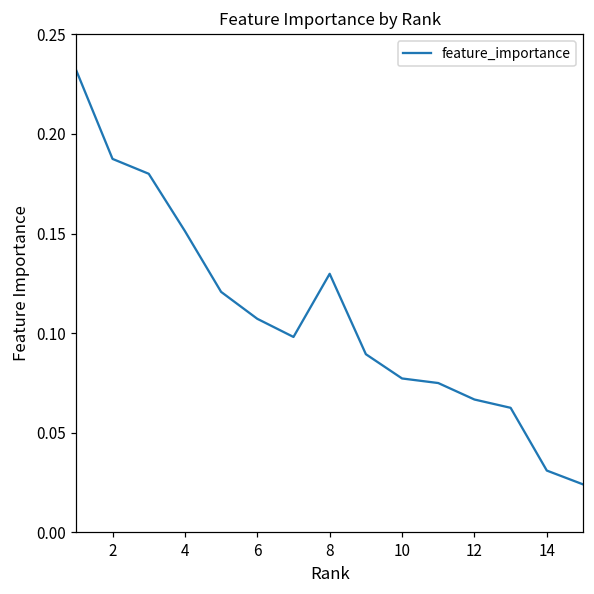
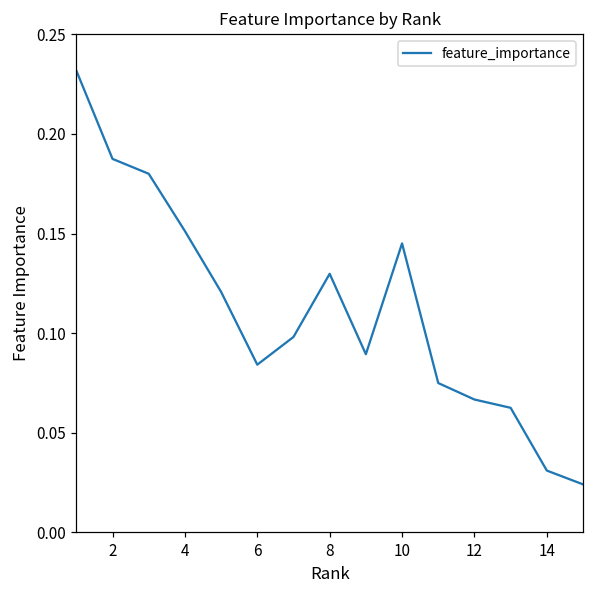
6: 0.107 -> 0.084
10: 0.077 -> 0.145
